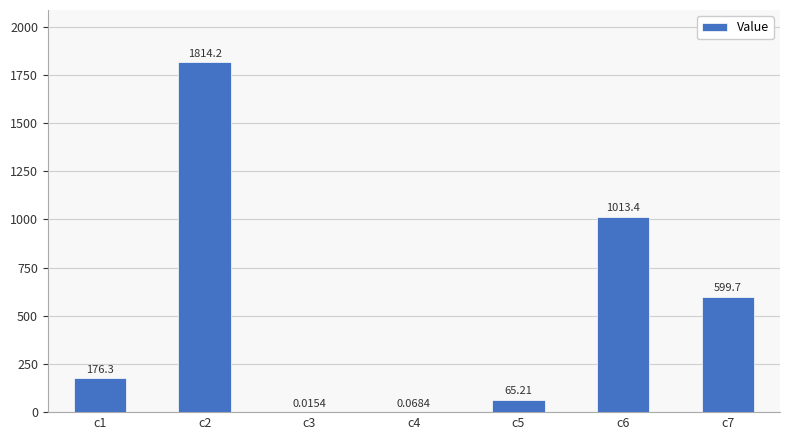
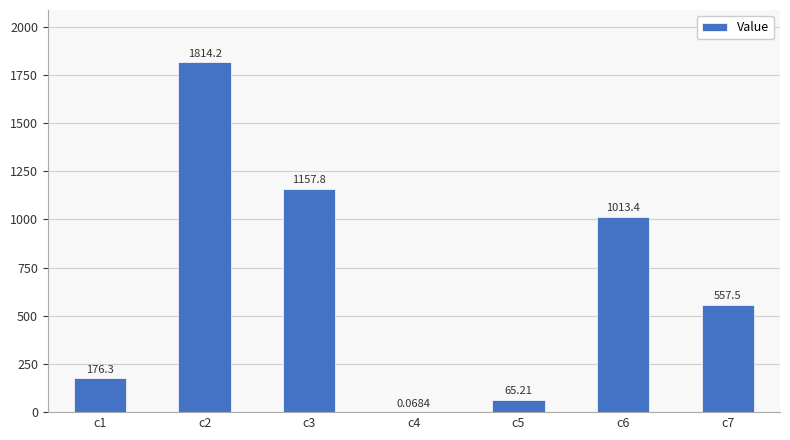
c3: 0.0154 -> 1157.8
c7: 599.7 -> 557.5
